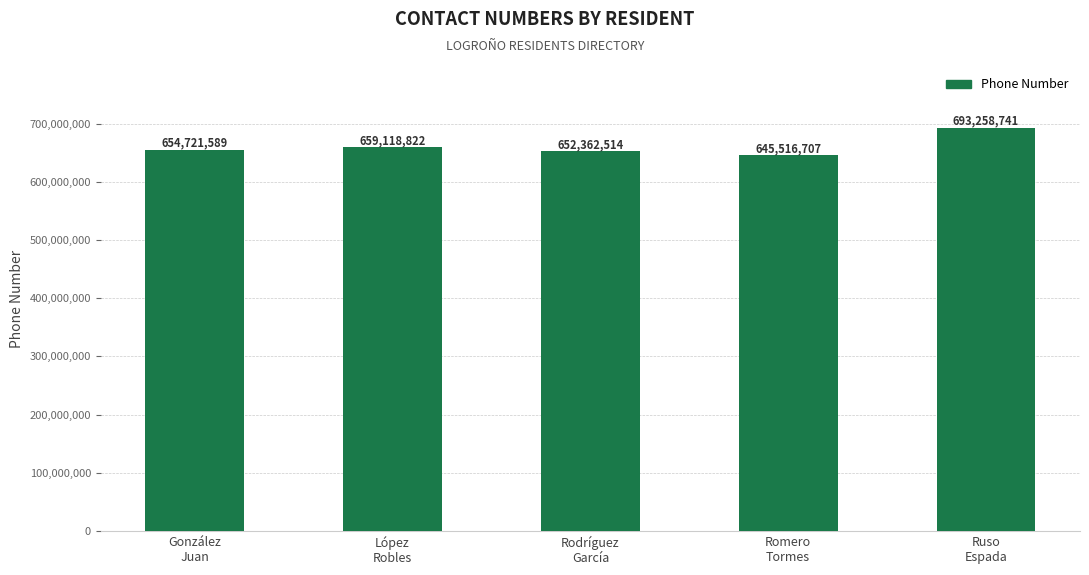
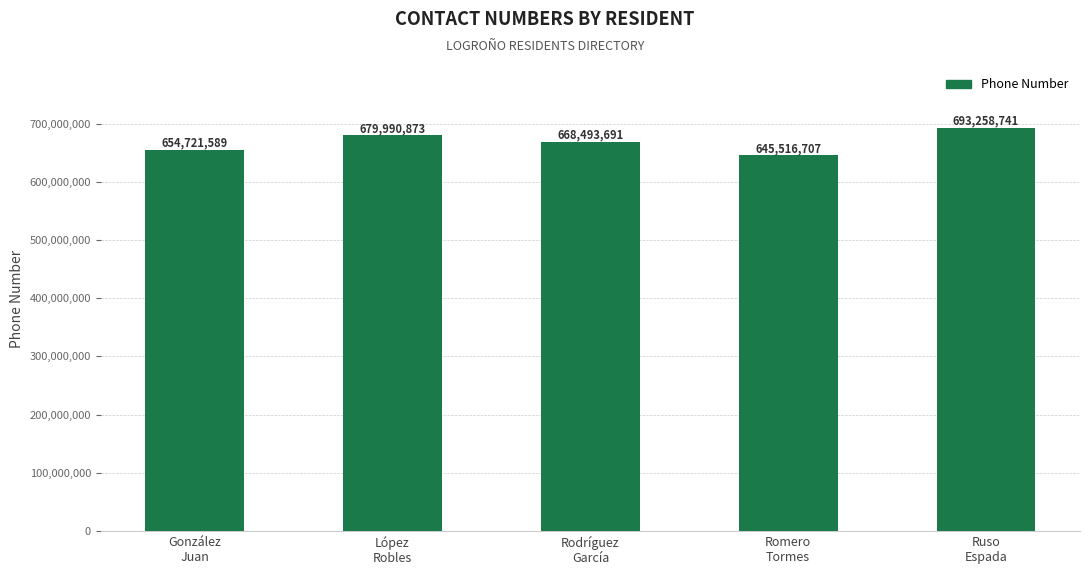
López Robles: 659,118,822 -> 679,990,873
Rodríguez García: 652,362,514 -> 668,493,691
